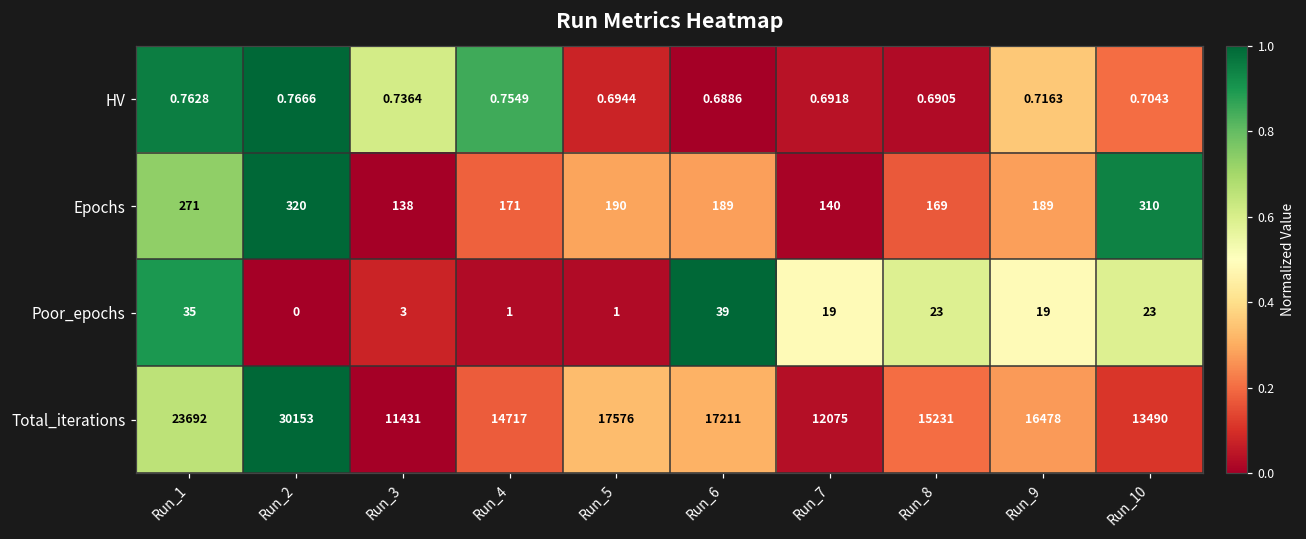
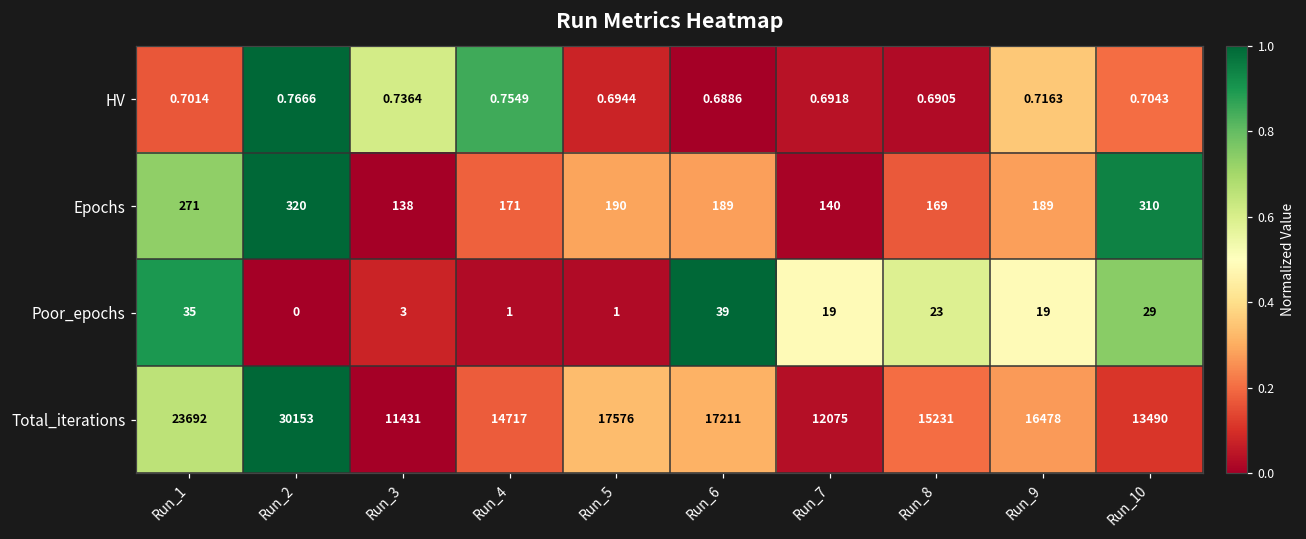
HV, Run_1: 0.7628 -> 0.7014
Poor_epochs, Run_10: 23 -> 29
